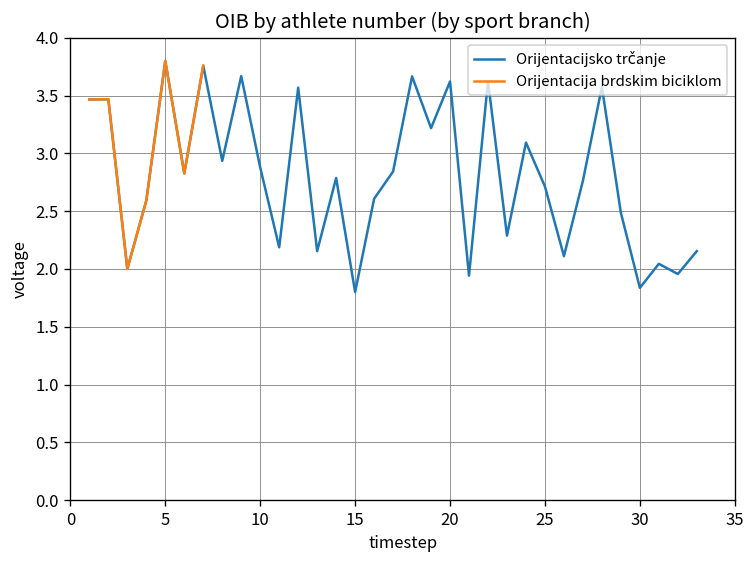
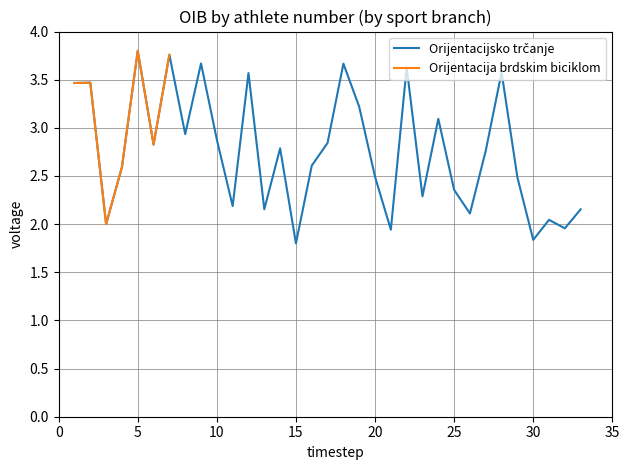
Orijentacijsko trčanje, 20: 3.6 -> 2.5
Orijentacijsko trčanje, 25: 2.7 -> 2.4
